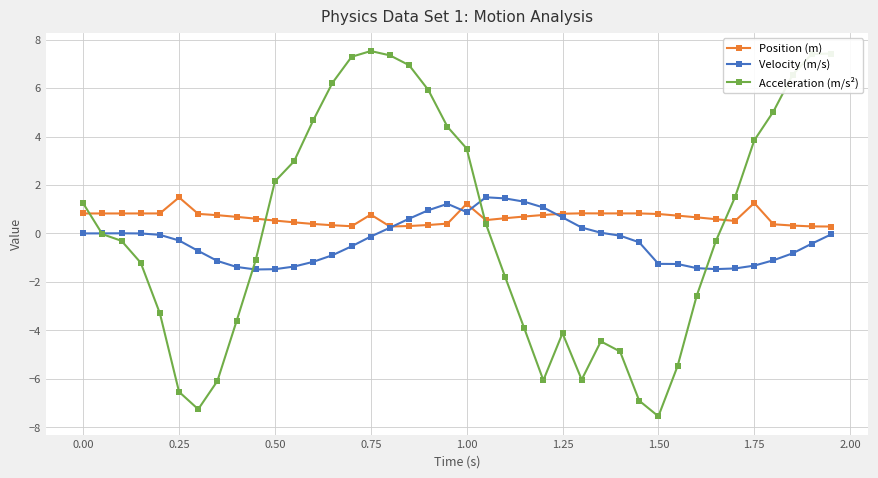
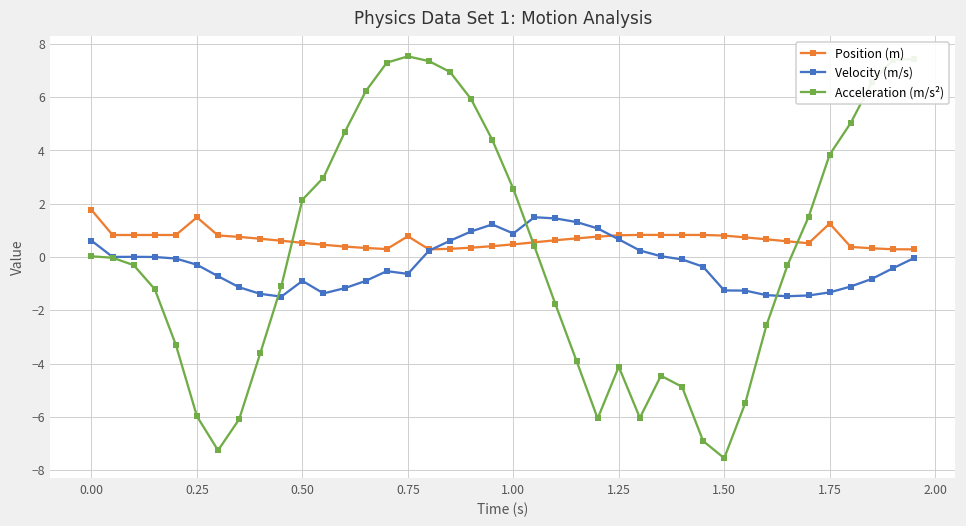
Position (m), 0.00: 0.8 -> 1.8
Velocity (m/s), 0.00: 0.0 -> 0.6
Acceleration (m/s²), 0.00: 1.2 -> 0.0
Acceleration (m/s²), 0.25: -6.5 -> -6.0
Velocity (m/s), 0.50: -1.5 -> -0.9
Velocity (m/s), 0.75: -0.1 -> -0.6
Position (m), 1.00: 1.2 -> 0.5
Acceleration (m/s²), 1.00: 3.5 -> 2.6
